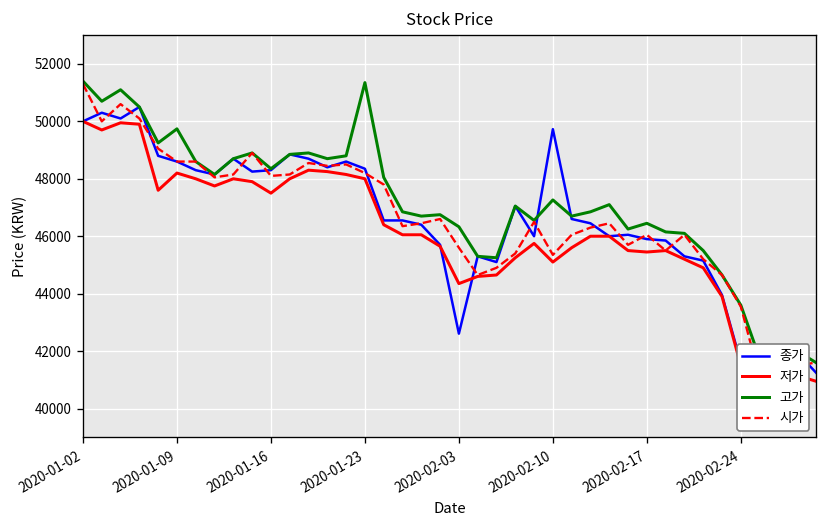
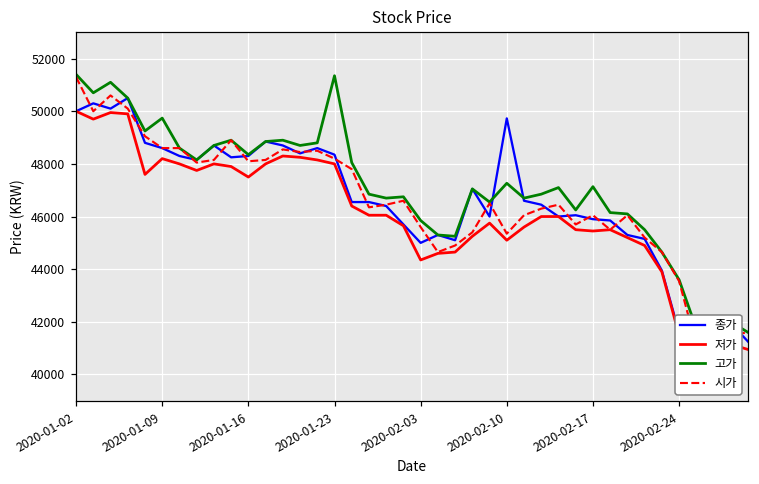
종가, 2020-02-03: 42600 -> 45000
고가, 2020-02-03: 46300 -> 45900
고가, 2020-02-17: 46500 -> 47100
